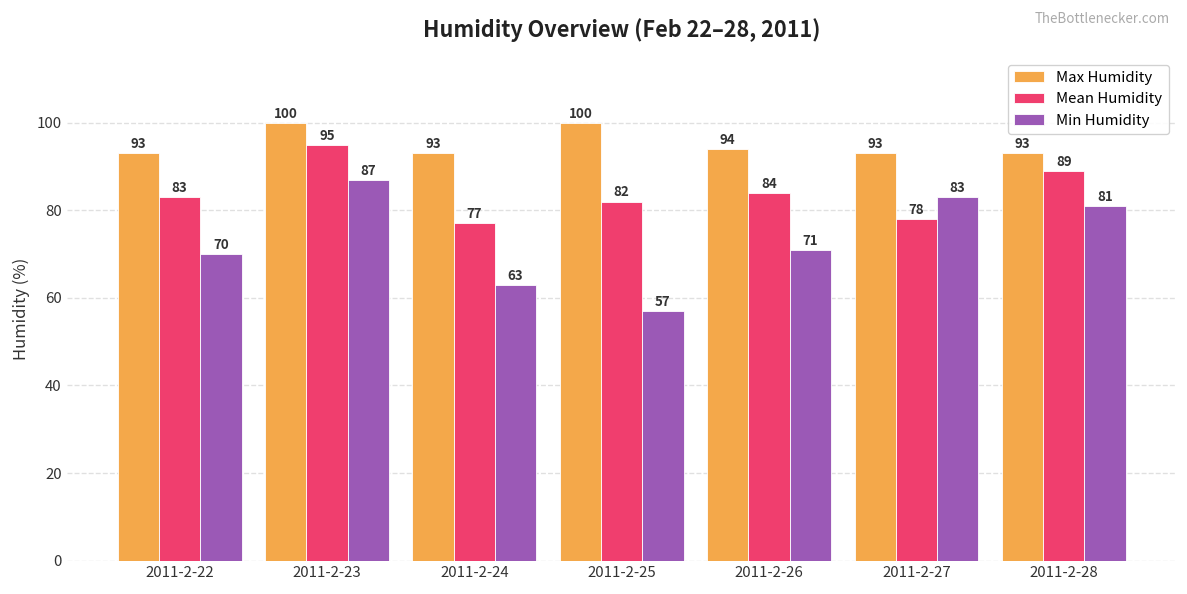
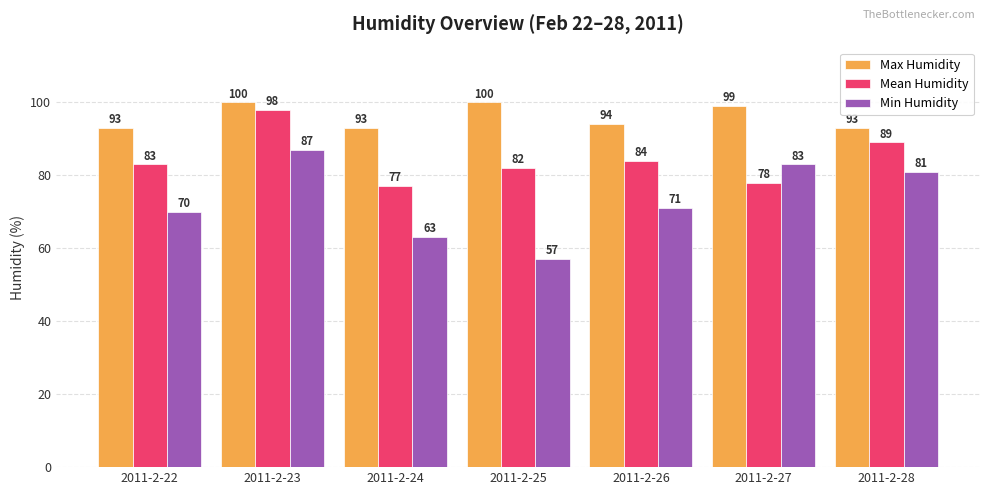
Mean Humidity, 2011-2-23: 95 -> 98
Max Humidity, 2011-2-27: 93 -> 99
